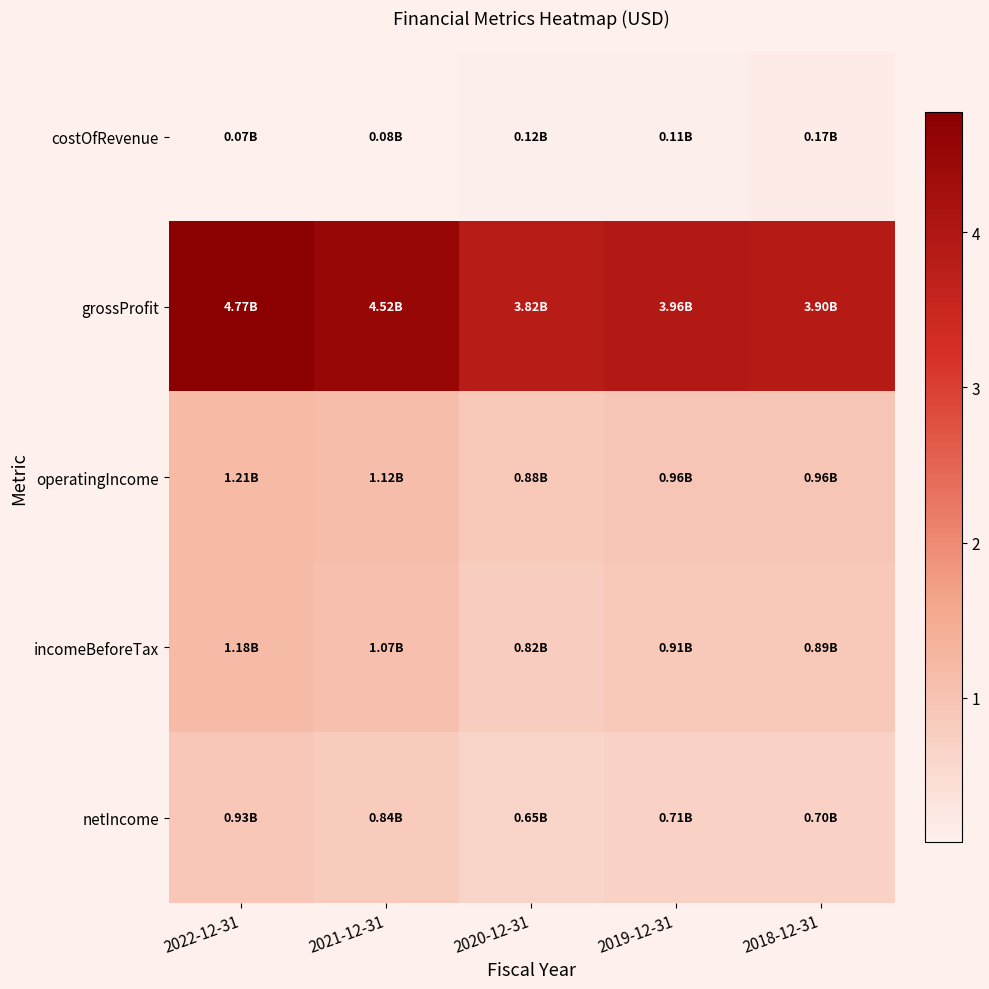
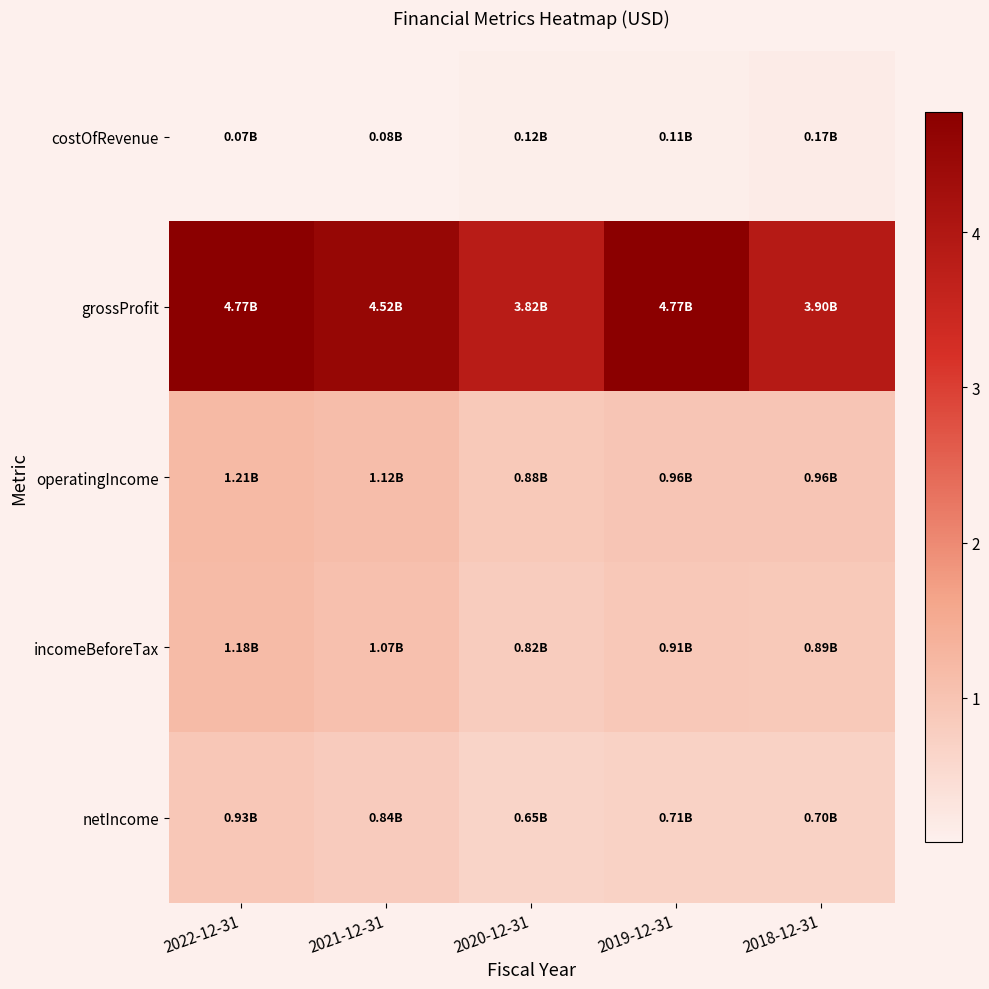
grossProfit, 2019-12-31: 3.96B -> 4.77B
